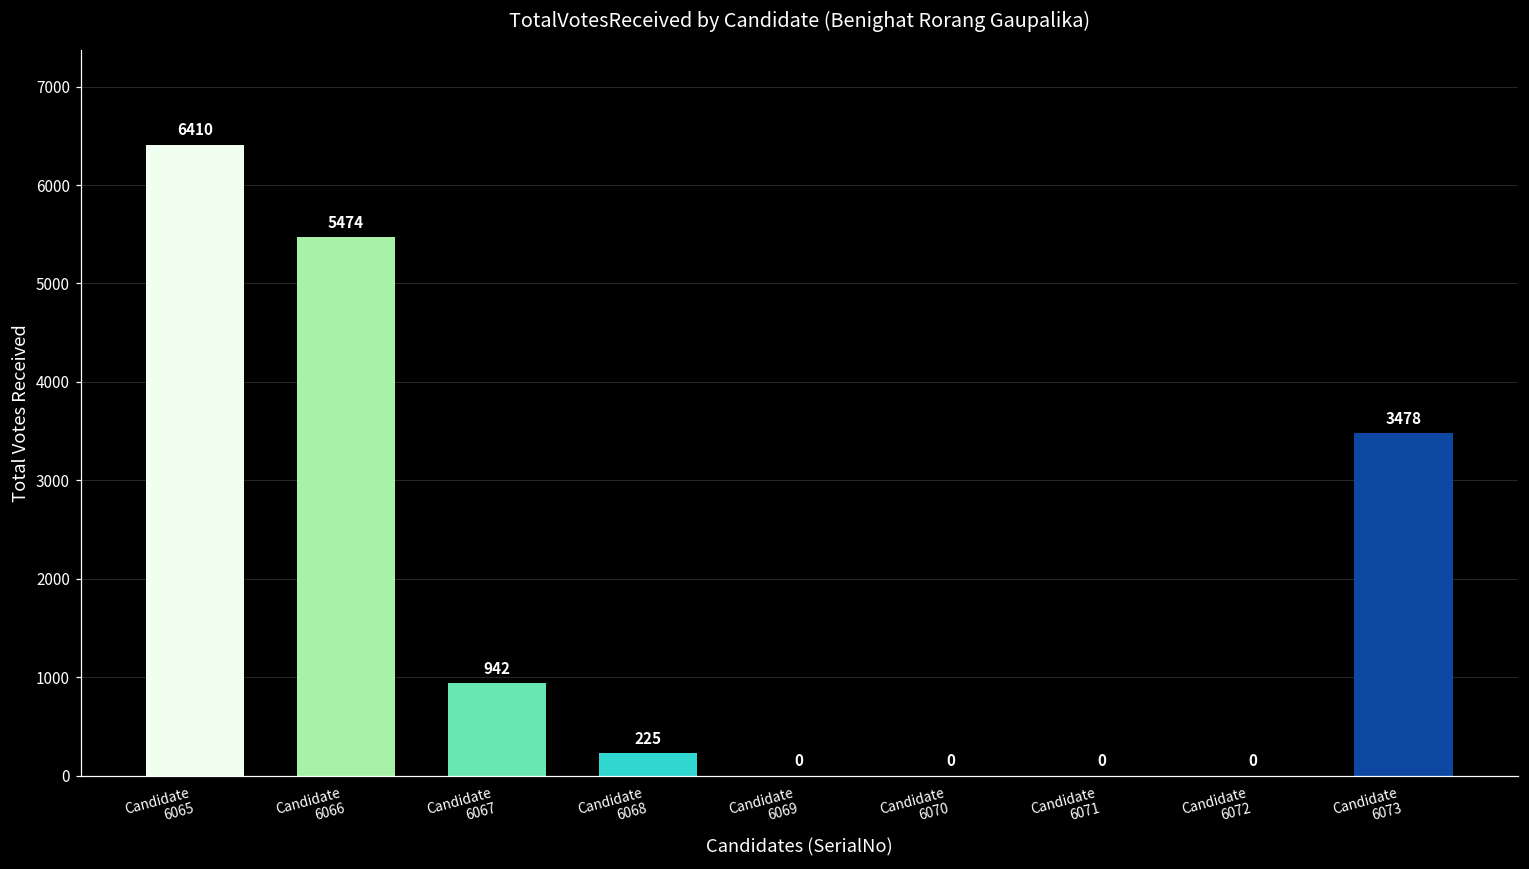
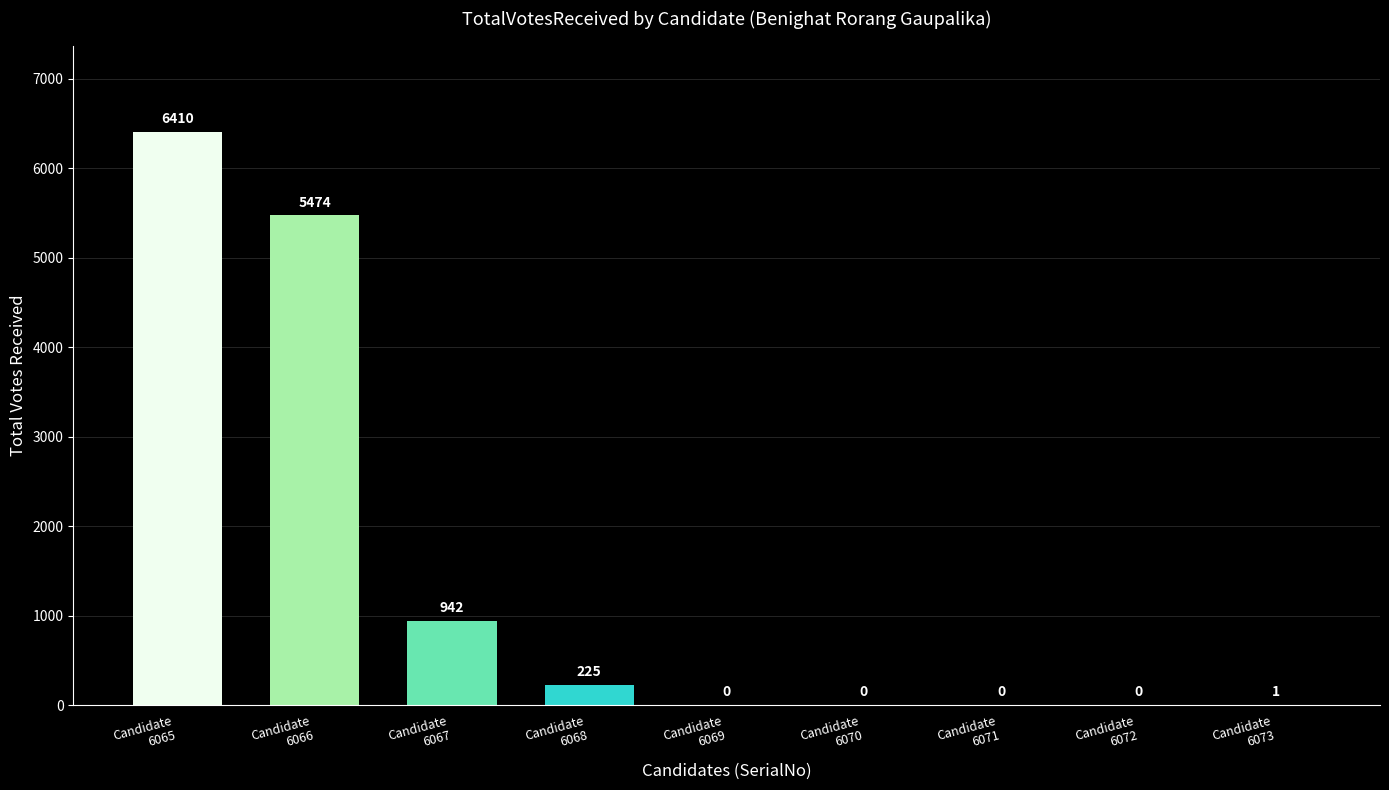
Candidate 6073: 3478 -> 1
